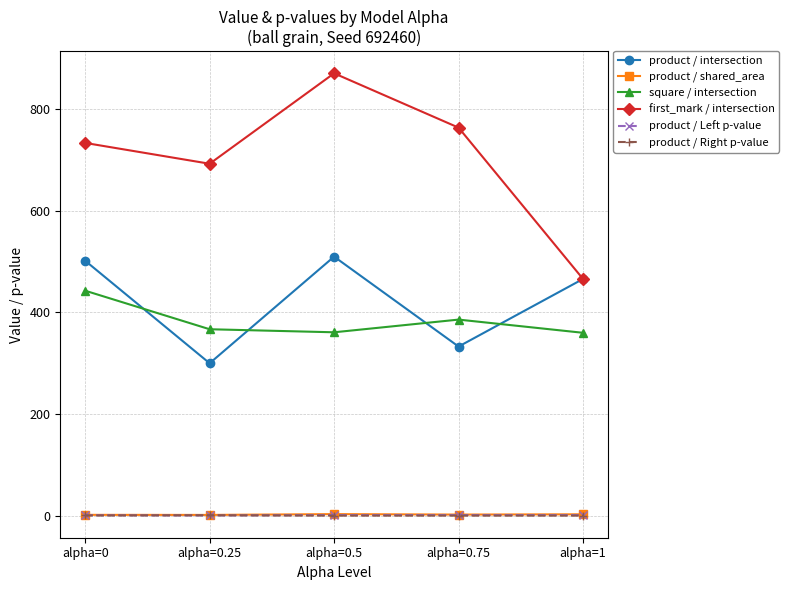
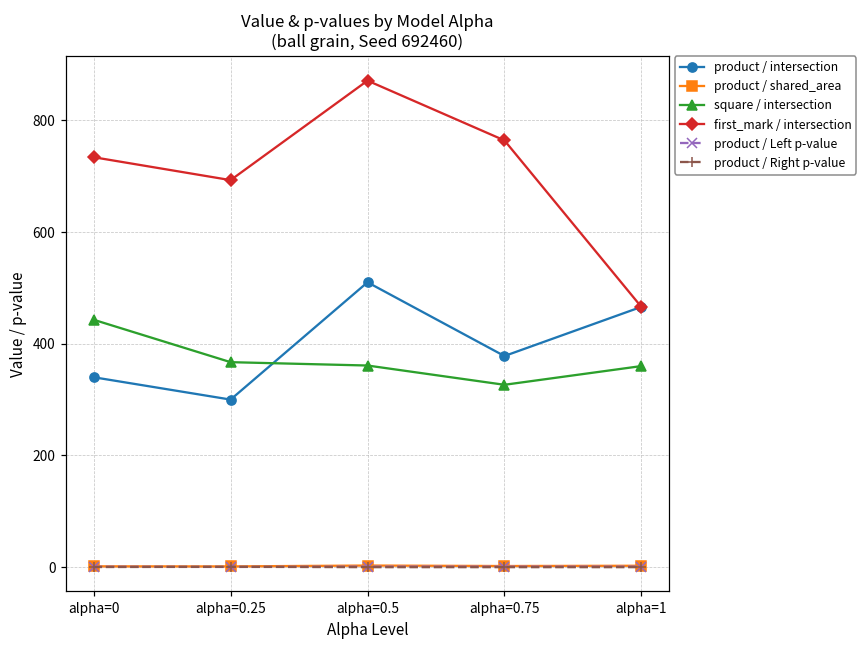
product / intersection, alpha=0: 500 -> 340
product / intersection, alpha=0.75: 330 -> 380
square / intersection, alpha=0.75: 390 -> 330
